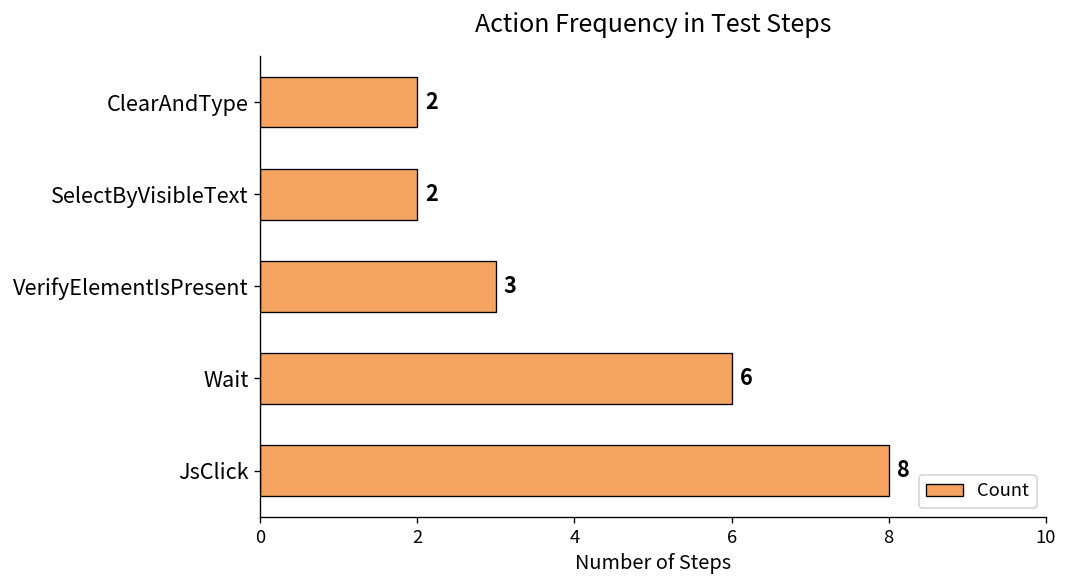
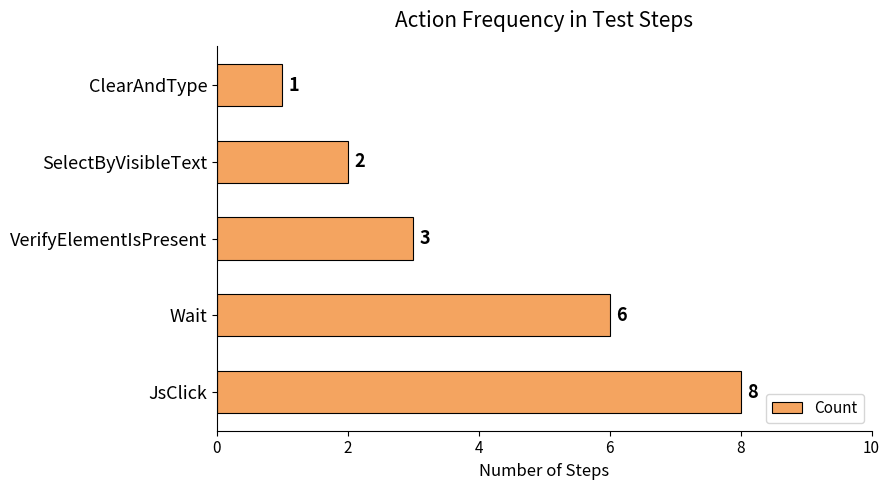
ClearAndType: 2 -> 1
